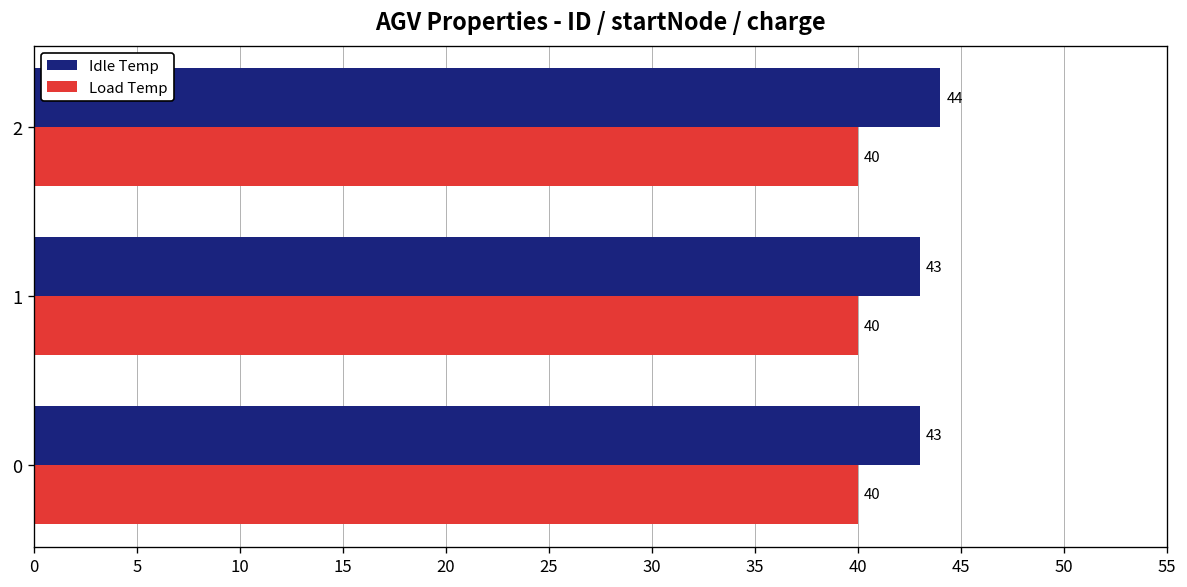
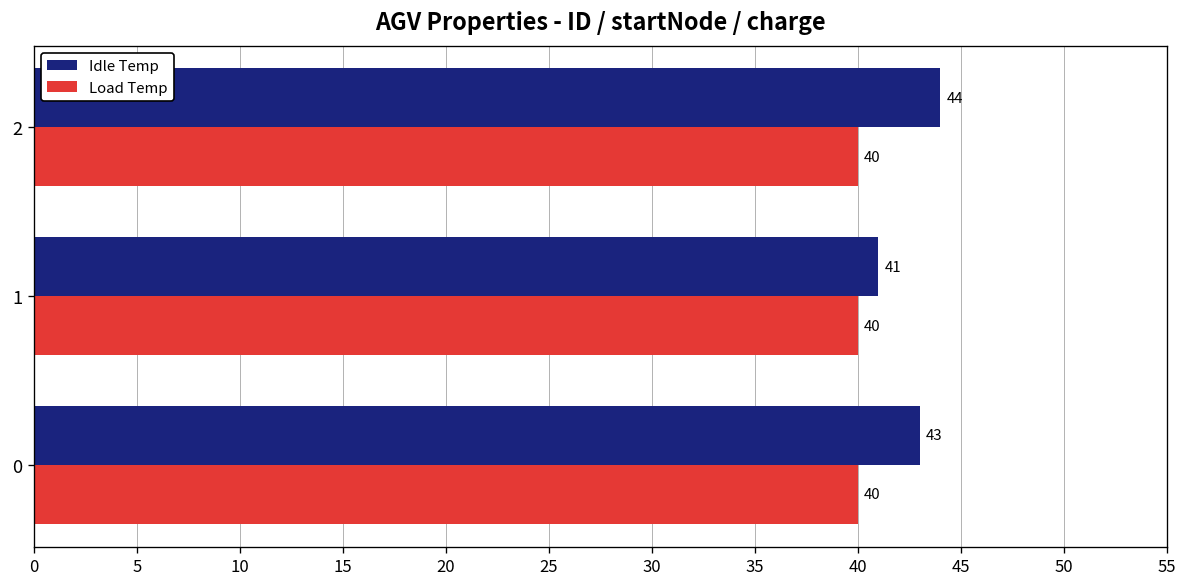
Idle Temp, 1: 43 -> 41
